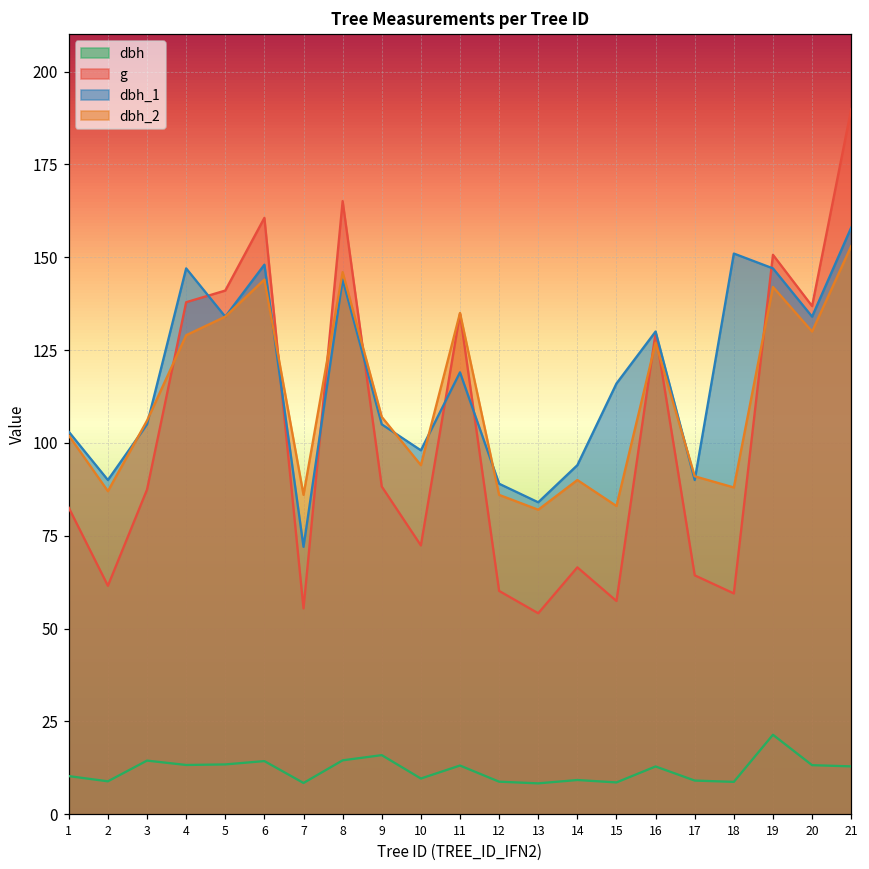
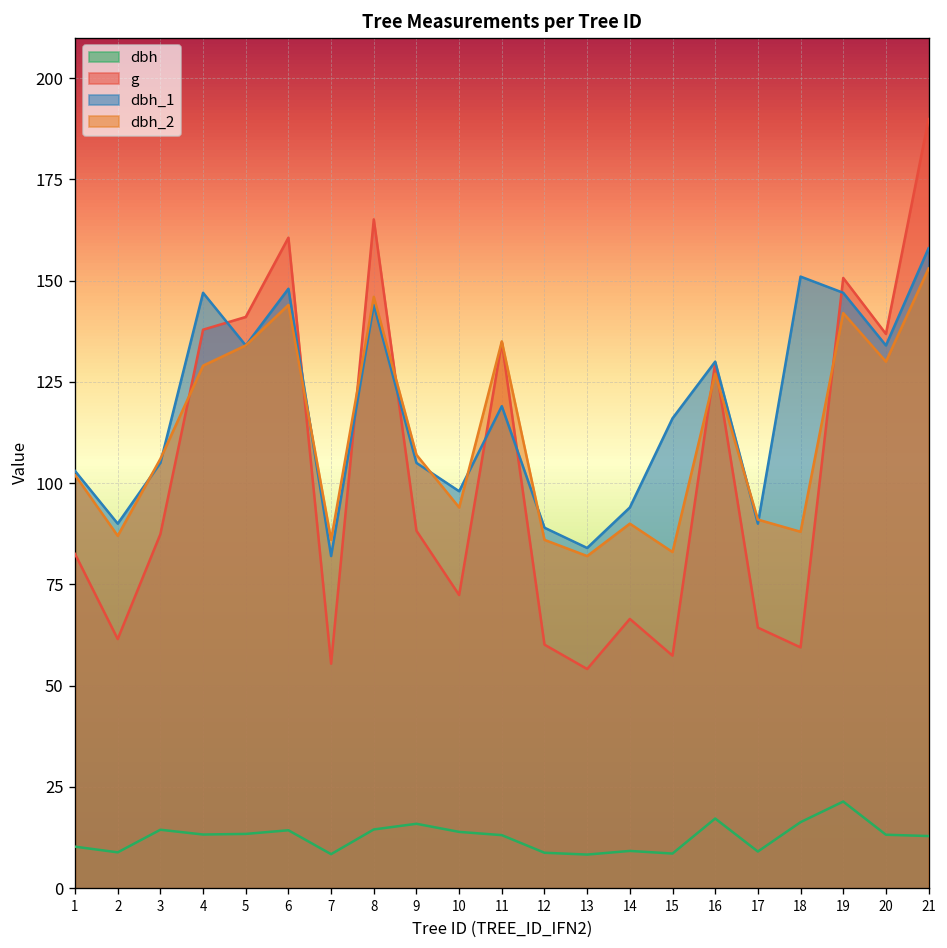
dbh_1, 7: 72 -> 82
dbh, 10: 10 -> 14
dbh, 16: 13 -> 17
dbh, 18: 9 -> 16
